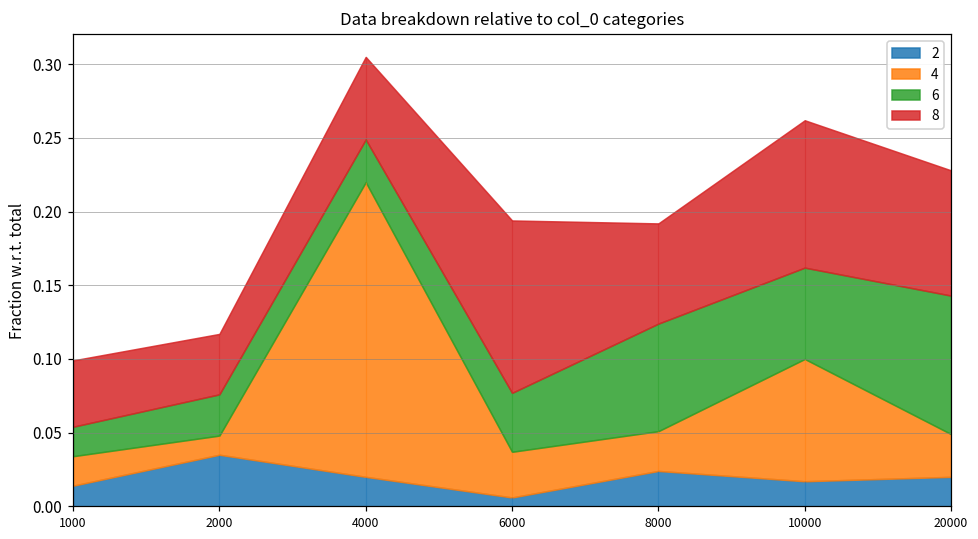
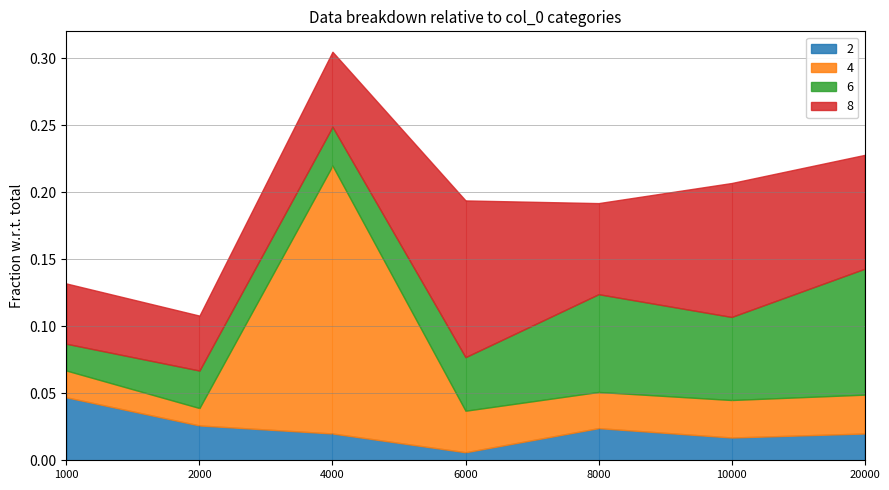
2, 1000: 0.014 -> 0.047
2, 2000: 0.035 -> 0.026
4, 10000: 0.083 -> 0.028
